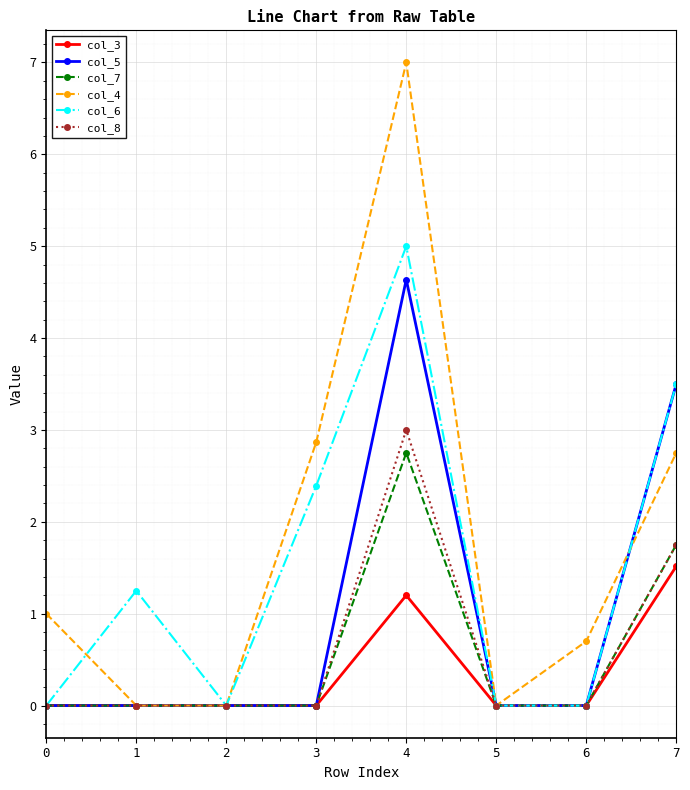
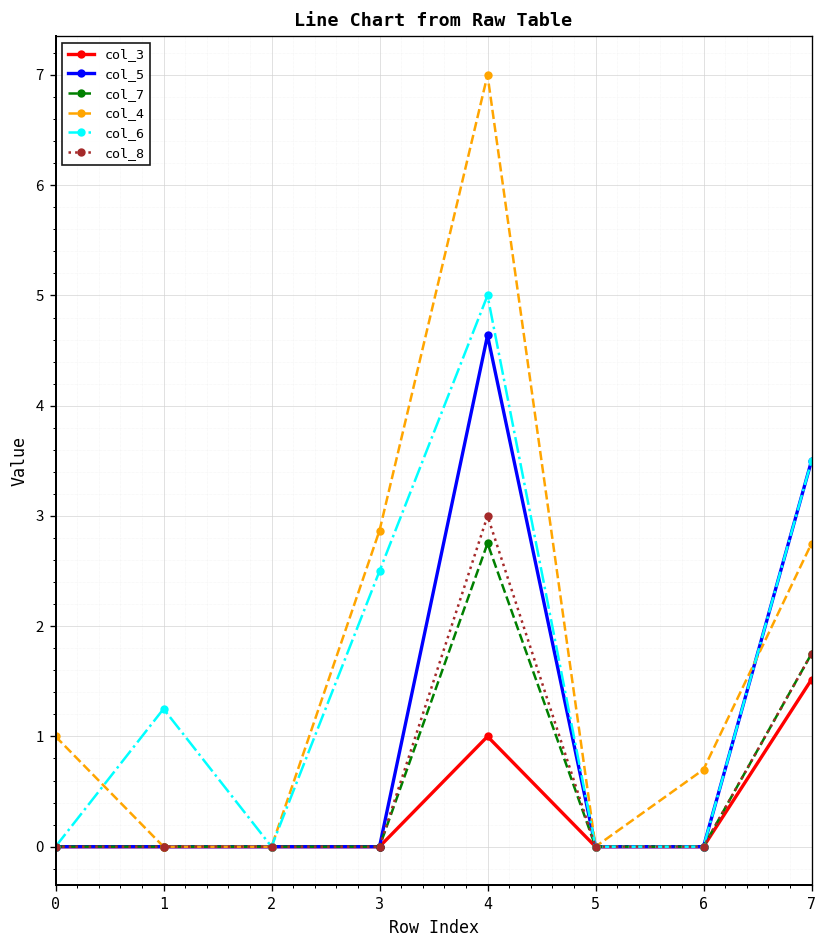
col_6, 3: 2.4 -> 2.5
col_3, 4: 1.2 -> 1.0
